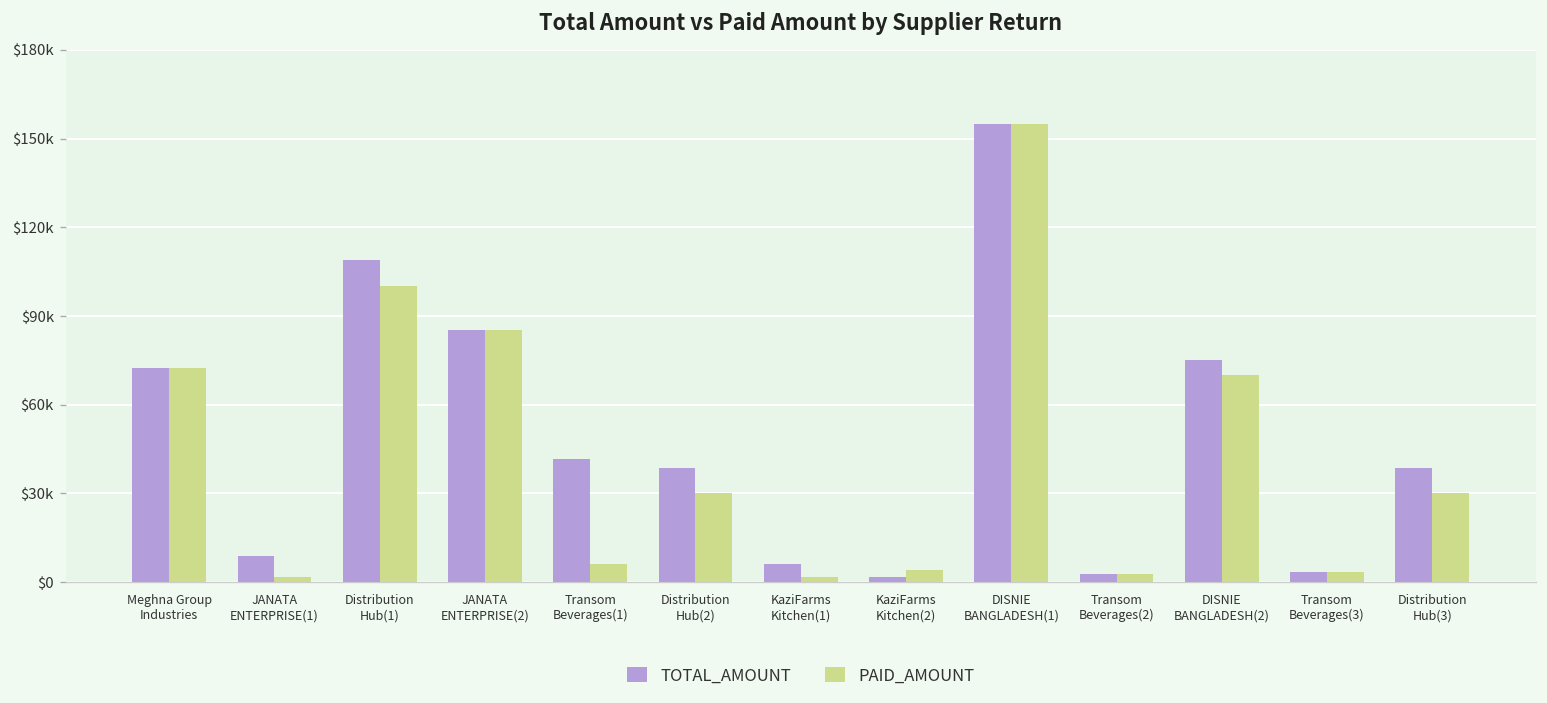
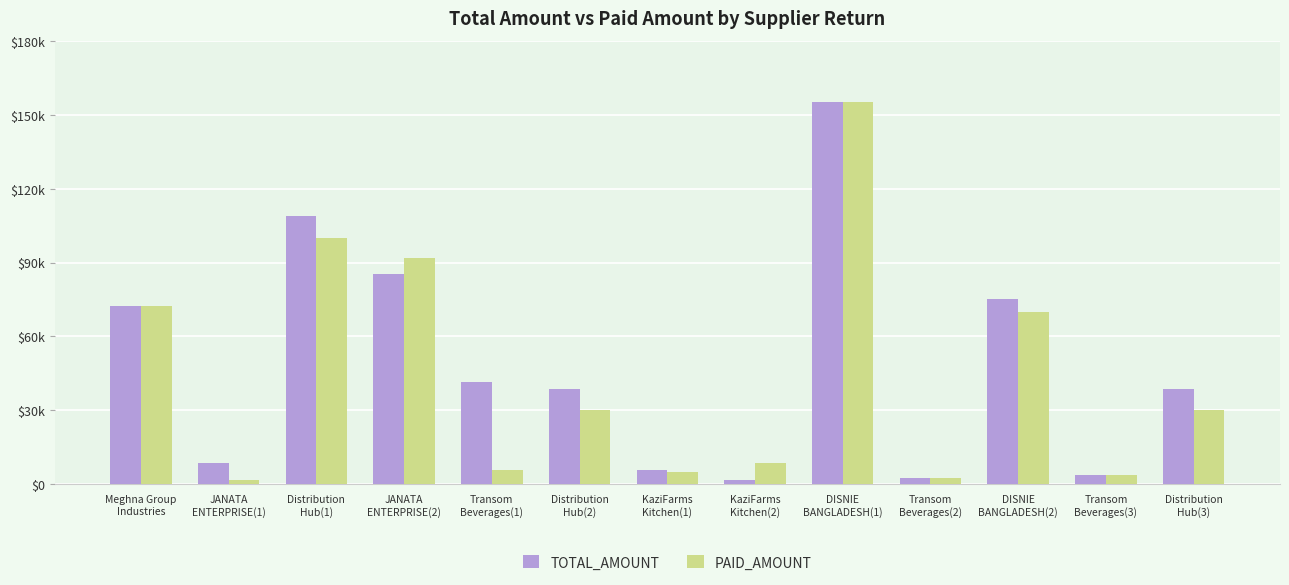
PAID_AMOUNT, JANATA ENTERPRISE(2): $85000 -> $92000
PAID_AMOUNT, KaziFarms Kitchen(1): $2000 -> $5000
PAID_AMOUNT, KaziFarms Kitchen(2): $4000 -> $9000
